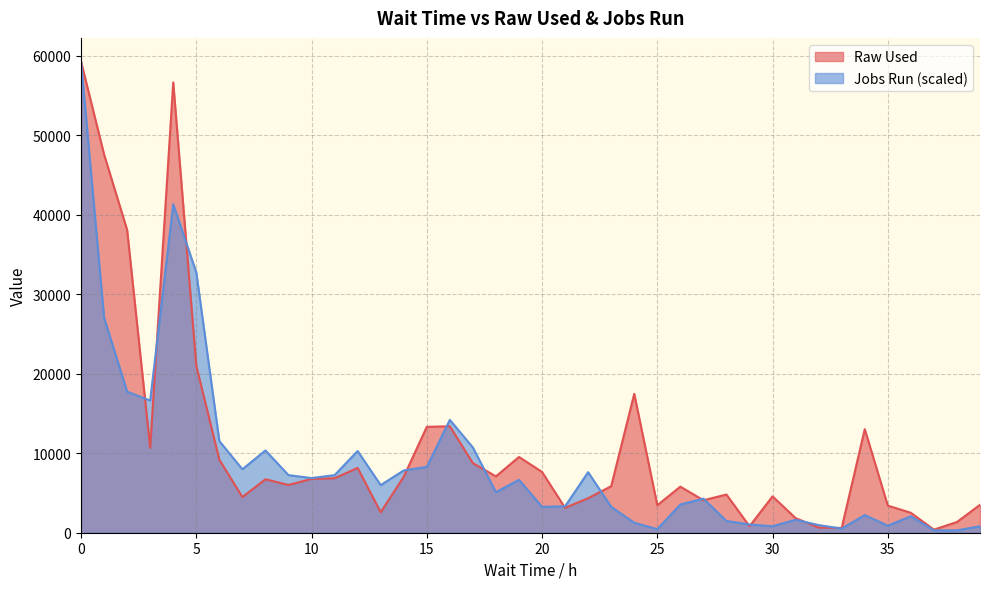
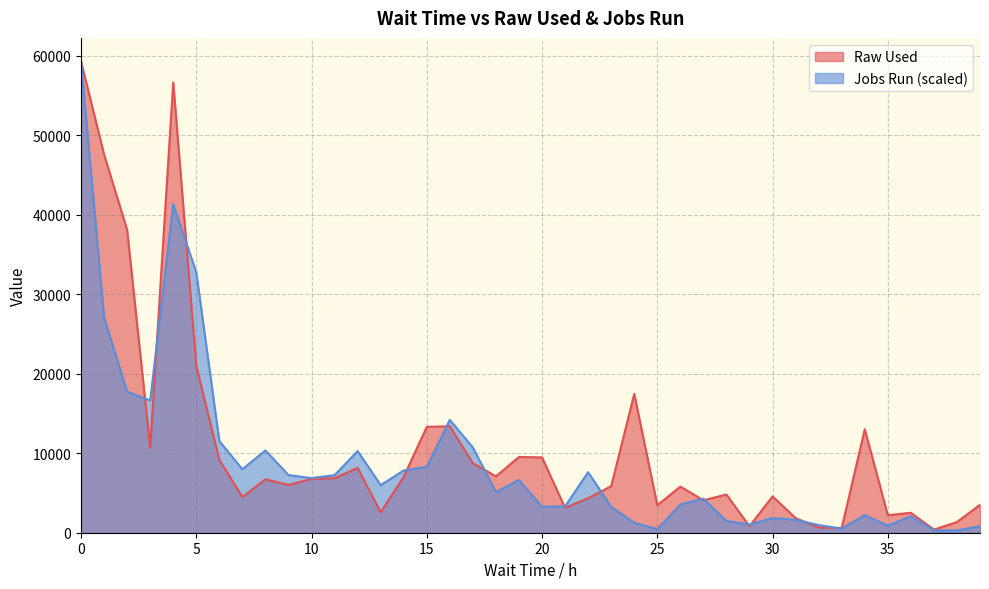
Raw Used, 20: 8000 -> 9000
Jobs Run (scaled), 30: 1000 -> 2000
Raw Used, 35: 3000 -> 2000
